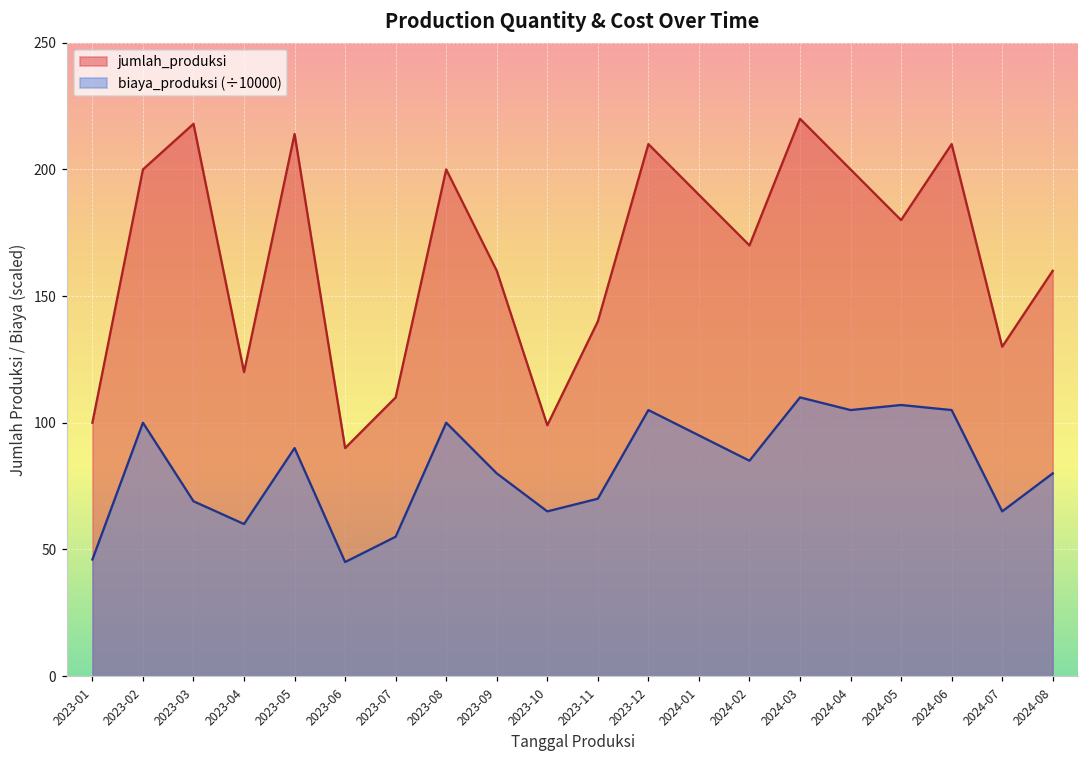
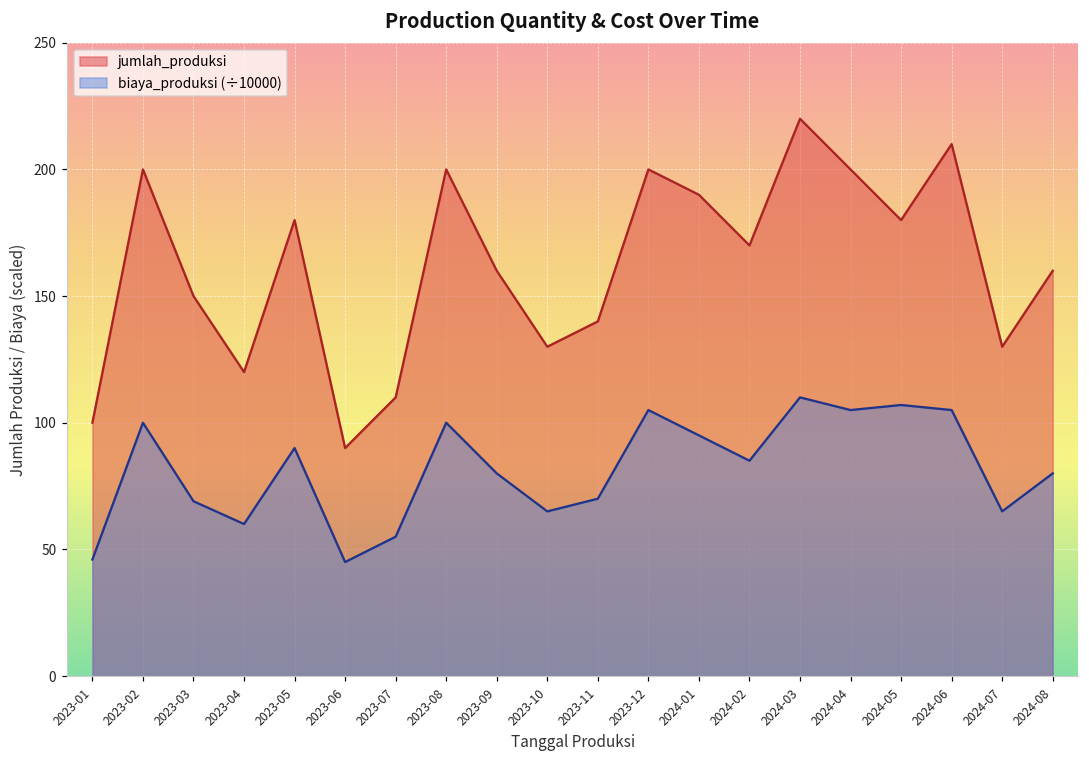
jumlah_produksi, 2023-03: 218 -> 150
jumlah_produksi, 2023-05: 214 -> 180
jumlah_produksi, 2023-10: 99 -> 130
jumlah_produksi, 2023-12: 210 -> 200
